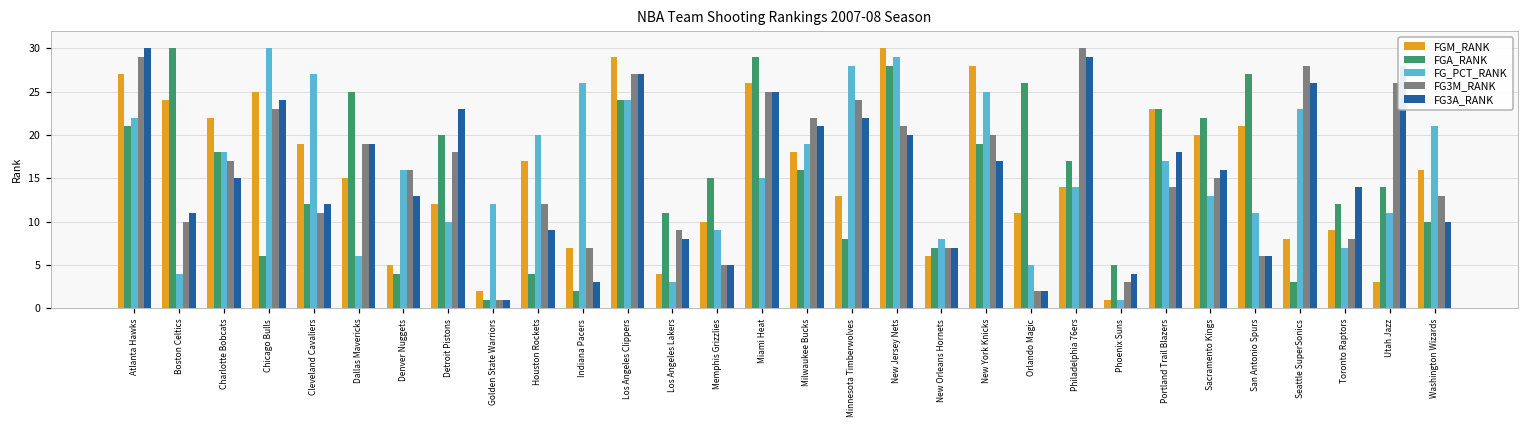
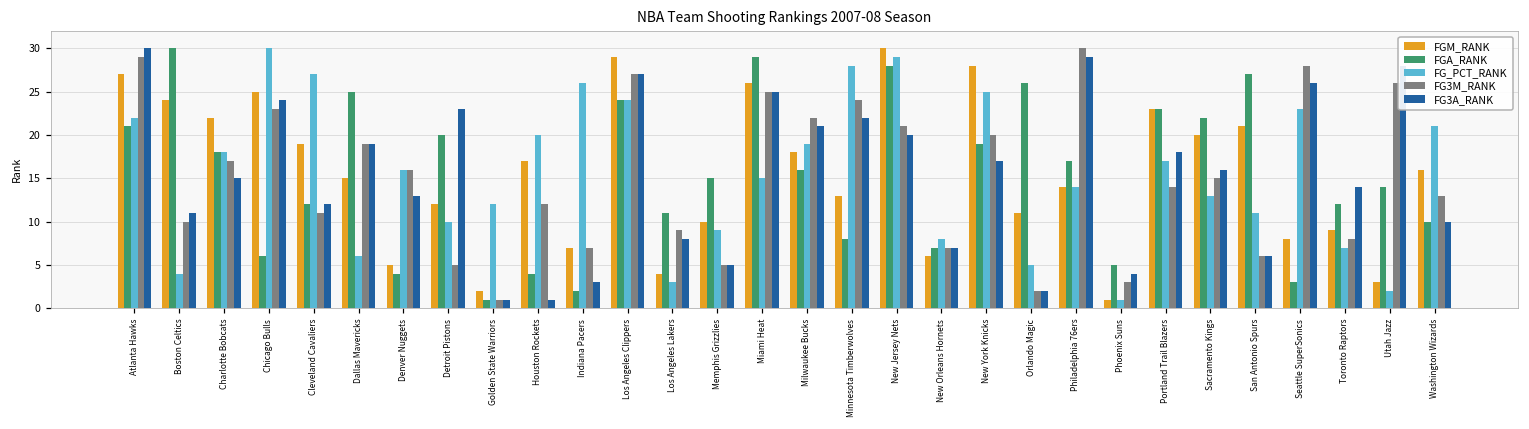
FG3M_RANK, Detroit Pistons: 18 -> 5
FG3A_RANK, Houston Rockets: 9 -> 1
FG_PCT_RANK, Utah Jazz: 11 -> 2
